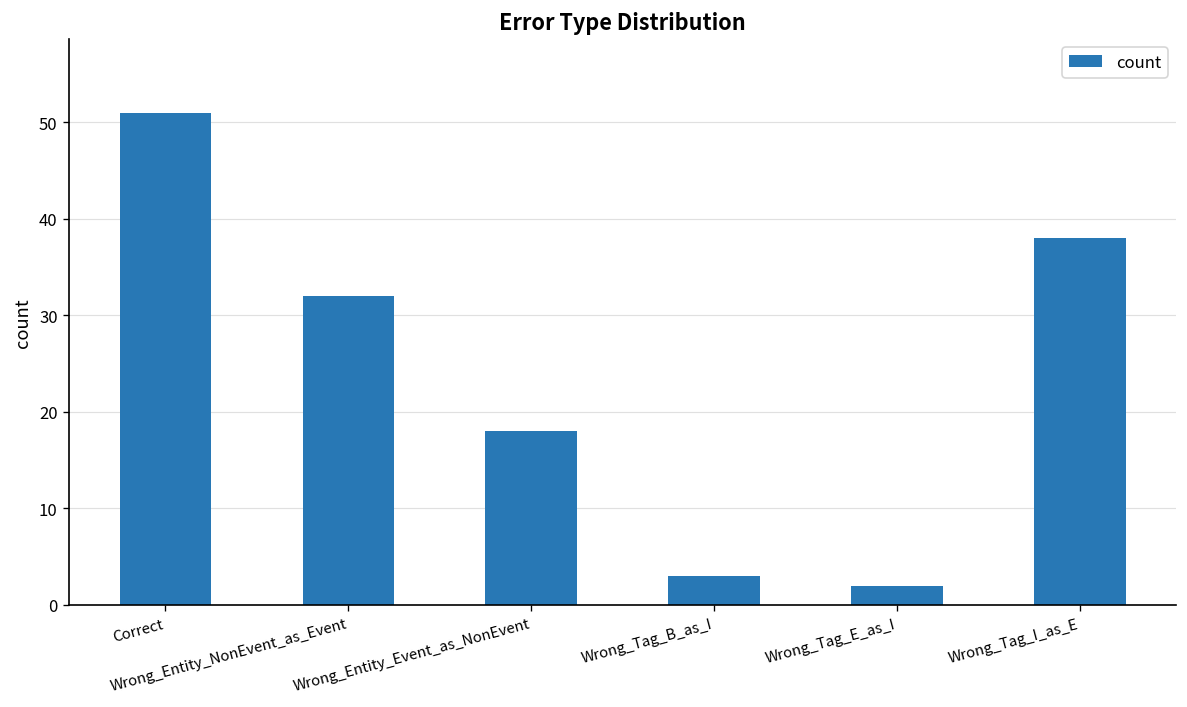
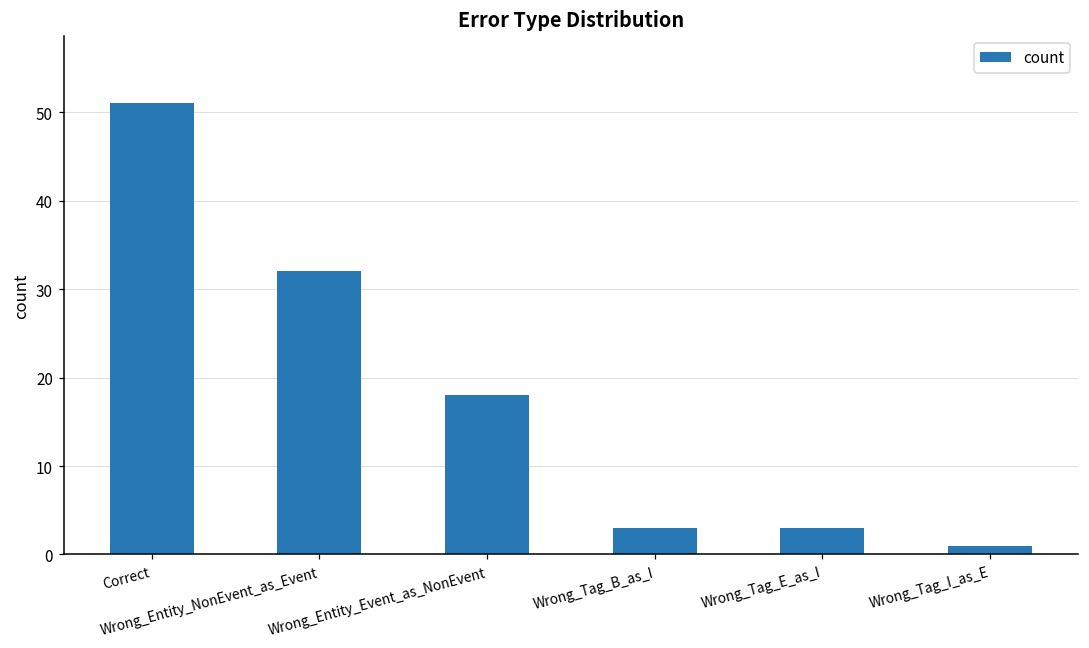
Wrong_Tag_E_as_I: 2 -> 3
Wrong_Tag_I_as_E: 38 -> 1
